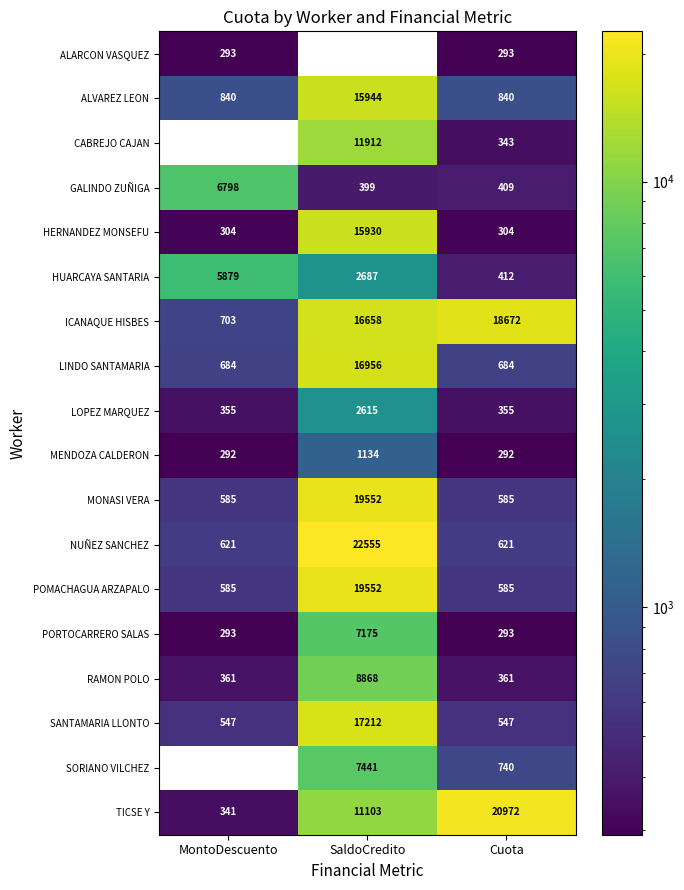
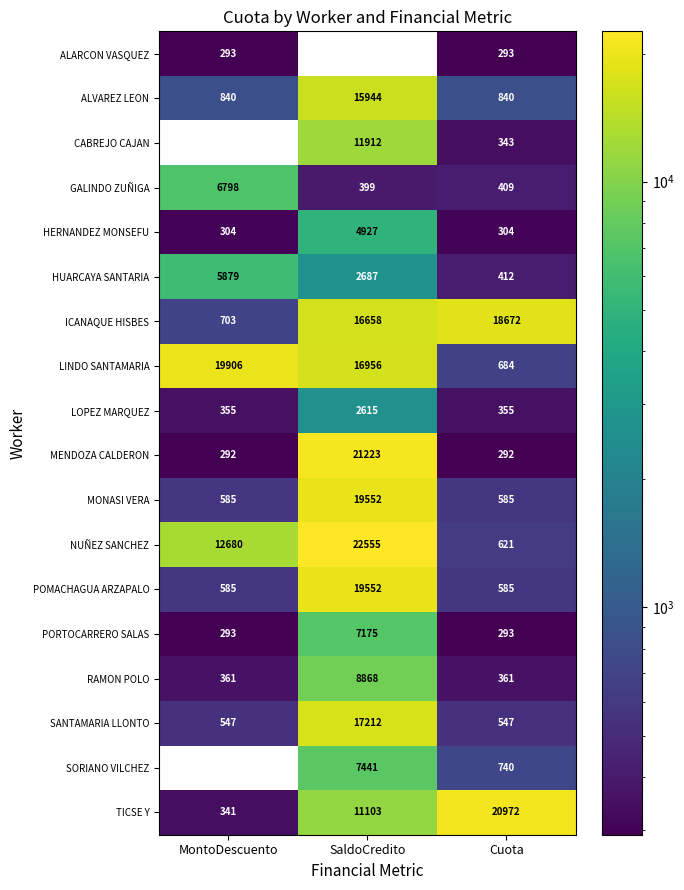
HERNANDEZ MONSEFU, SaldoCredito: 15930 -> 4927
LINDO SANTAMARIA, MontoDescuento: 684 -> 19906
MENDOZA CALDERON, SaldoCredito: 1134 -> 21223
NUÑEZ SANCHEZ, MontoDescuento: 621 -> 12680
